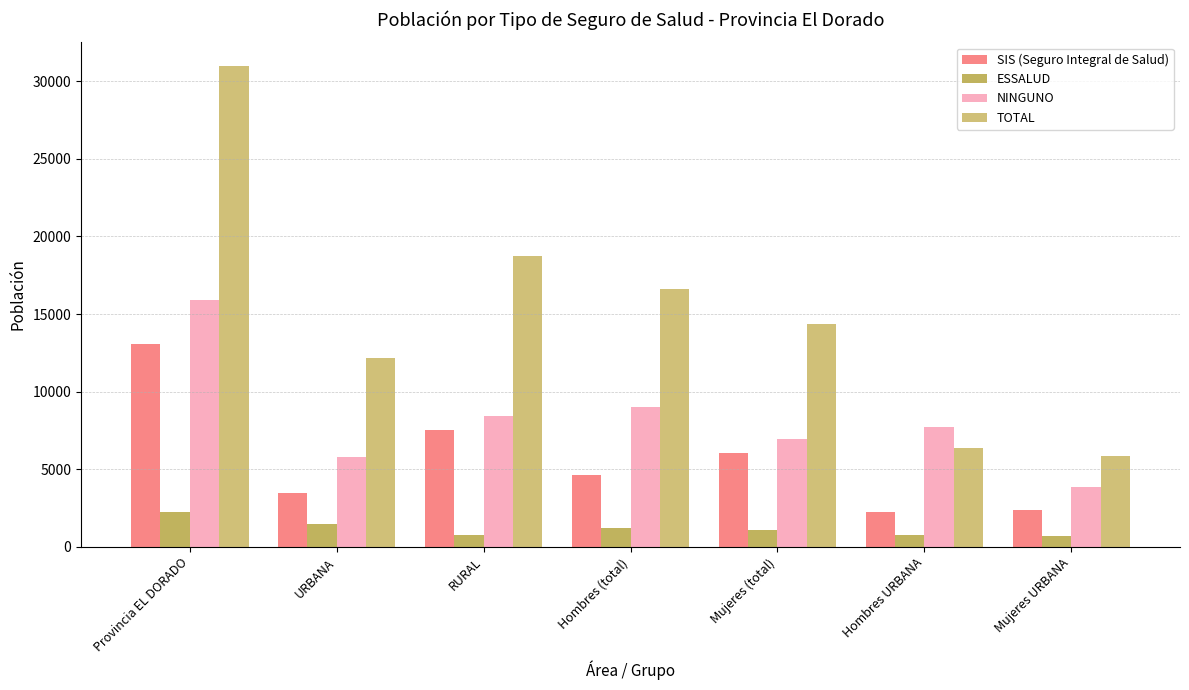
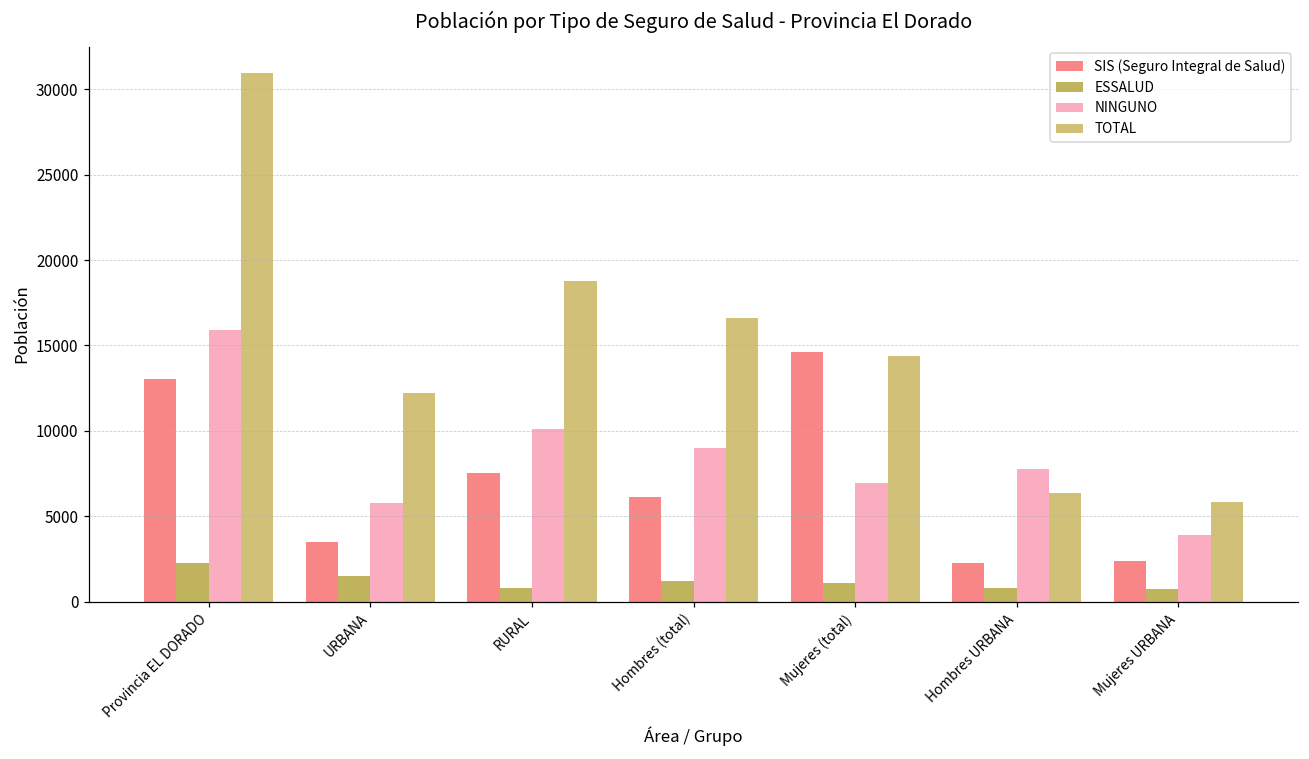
NINGUNO, RURAL: 8500 -> 10100
SIS (Seguro Integral de Salud), Hombres (total): 4600 -> 6100
SIS (Seguro Integral de Salud), Mujeres (total): 6100 -> 14600
